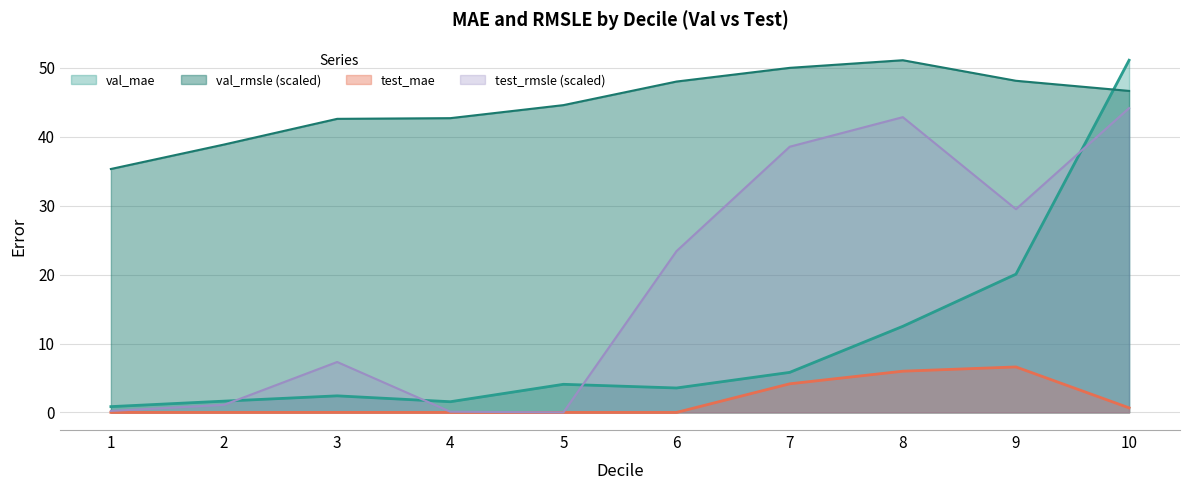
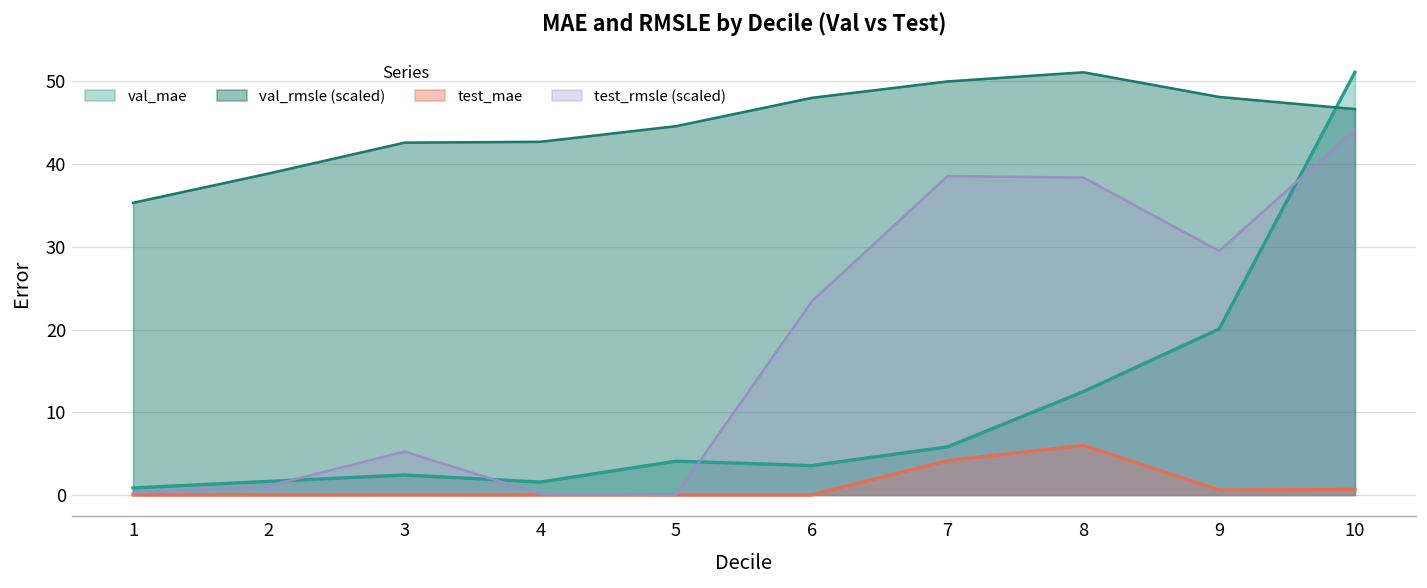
test_rmsle (scaled), 3: 7 -> 5
test_rmsle (scaled), 8: 43 -> 38
test_mae, 9: 7 -> 1
